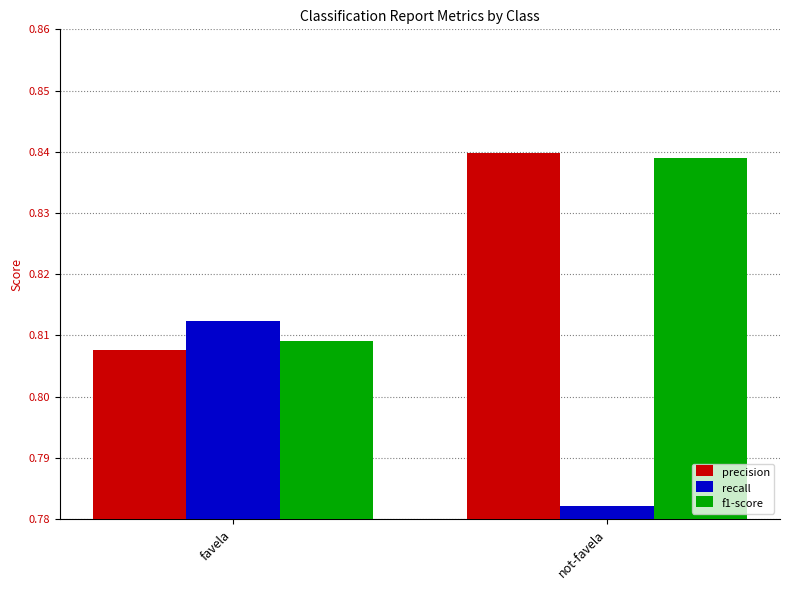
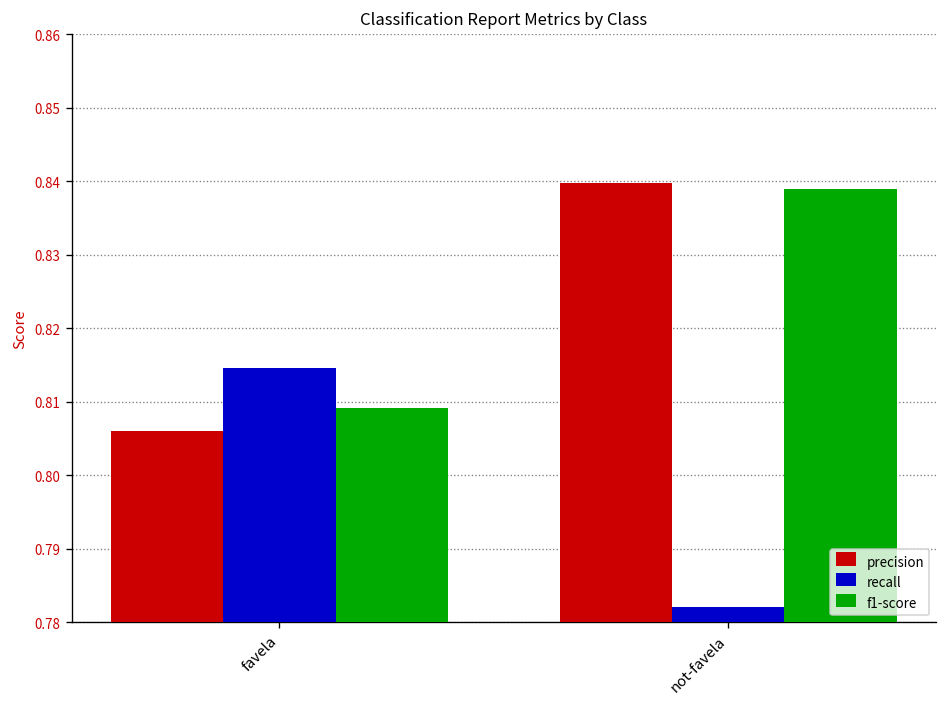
precision, favela: 0.808 -> 0.806
recall, favela: 0.812 -> 0.815
